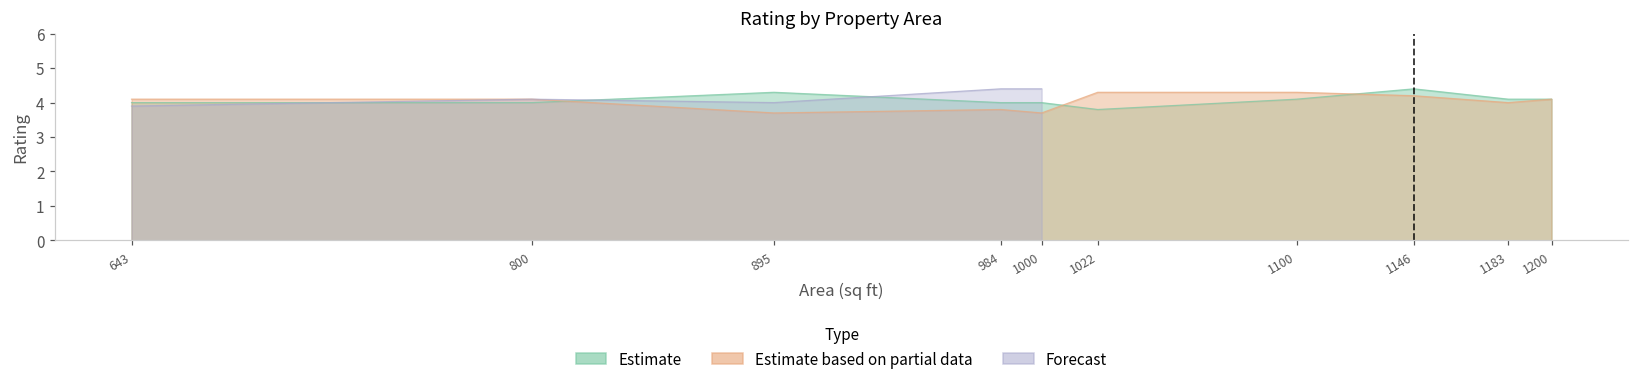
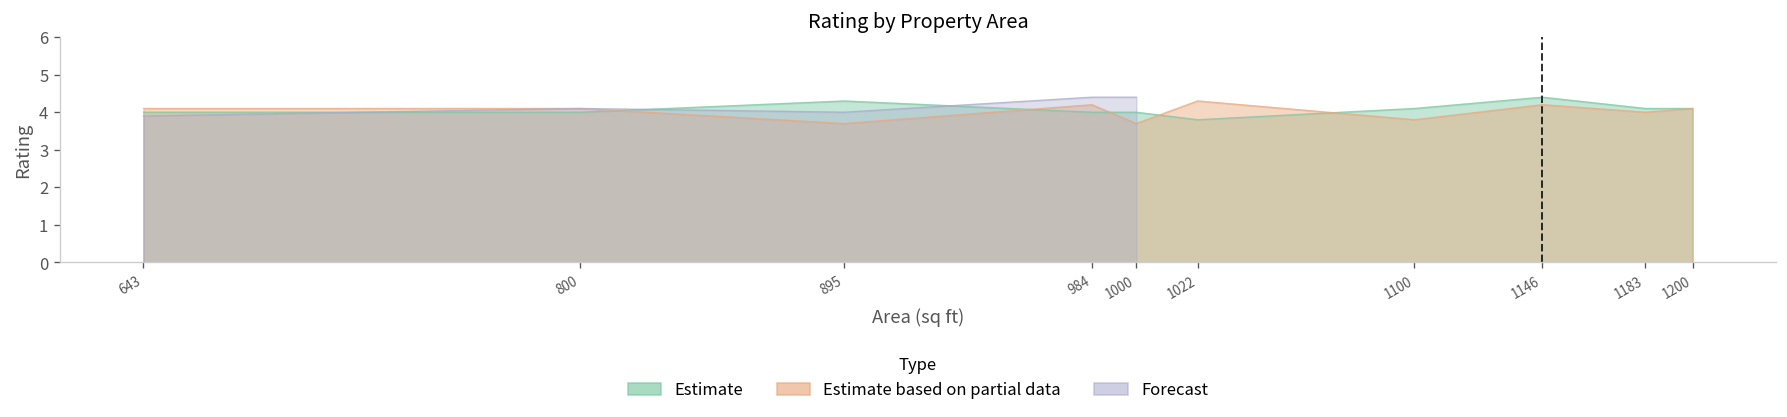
Estimate based on partial data, 984: 3.8 -> 4.2
Estimate based on partial data, 1100: 4.3 -> 3.8
